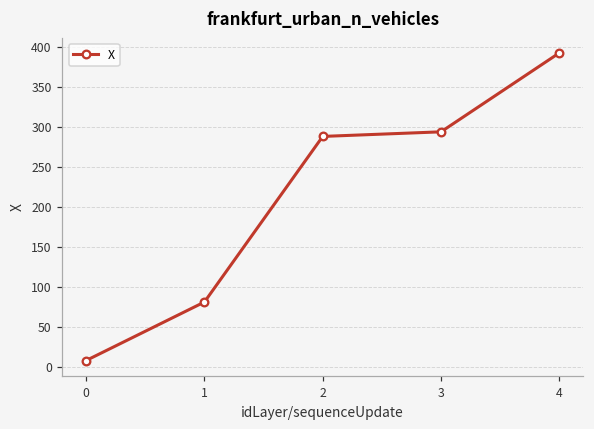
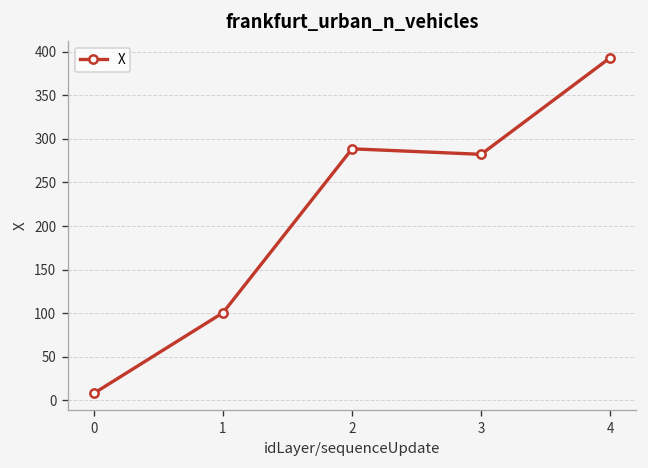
1: 80 -> 100
3: 290 -> 280
